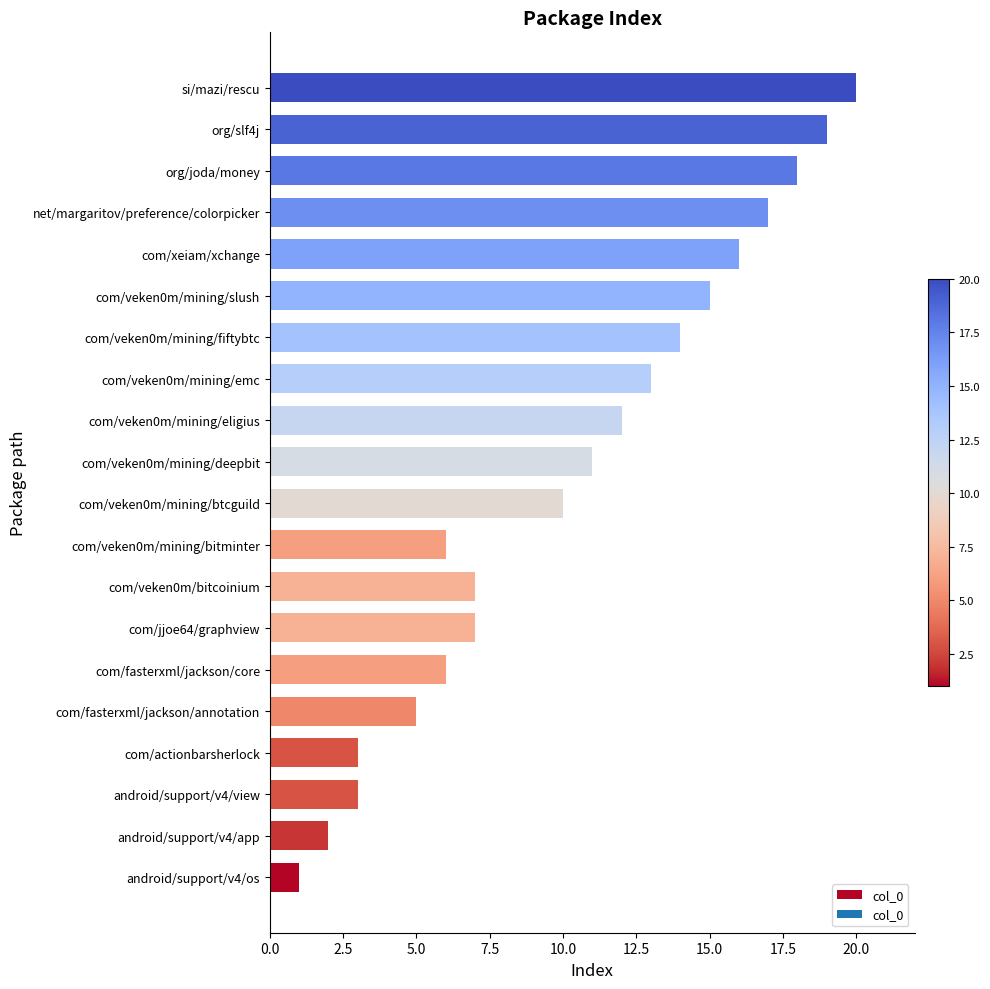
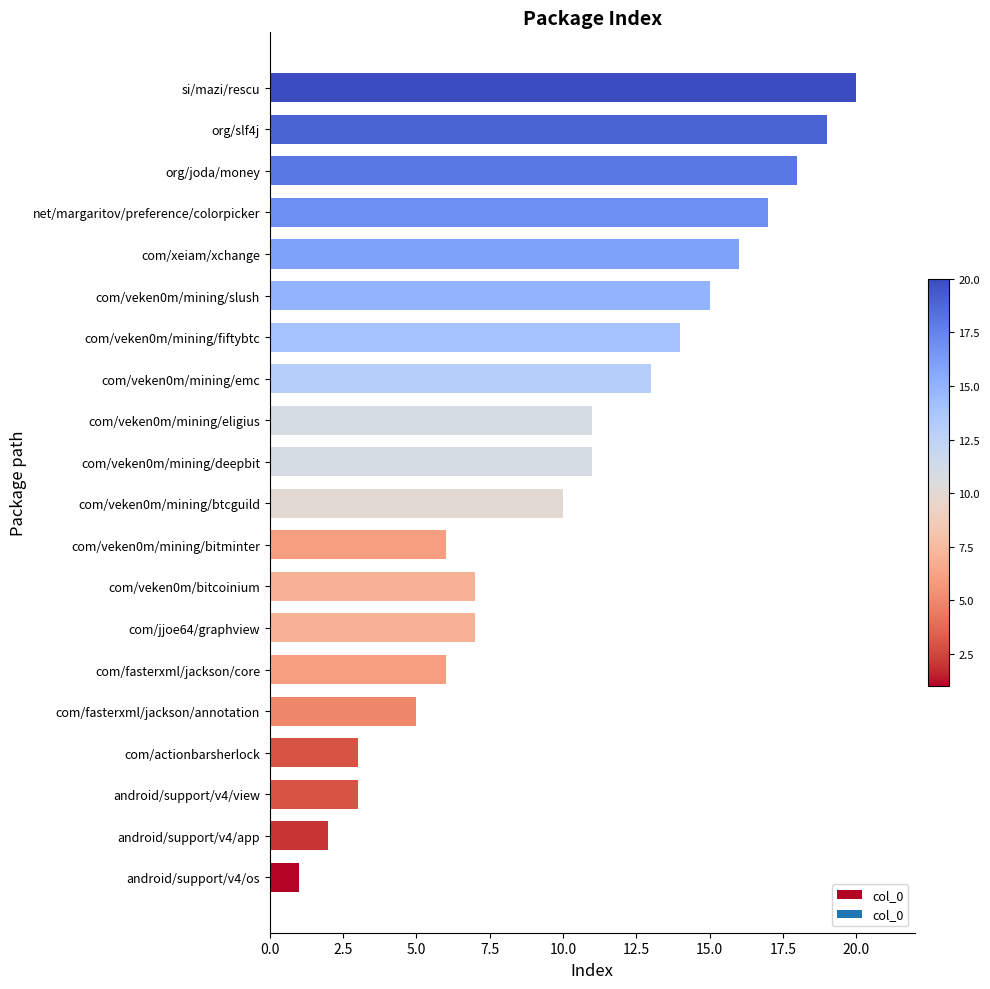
com/veken0m/mining/eligius: 12 -> 11
